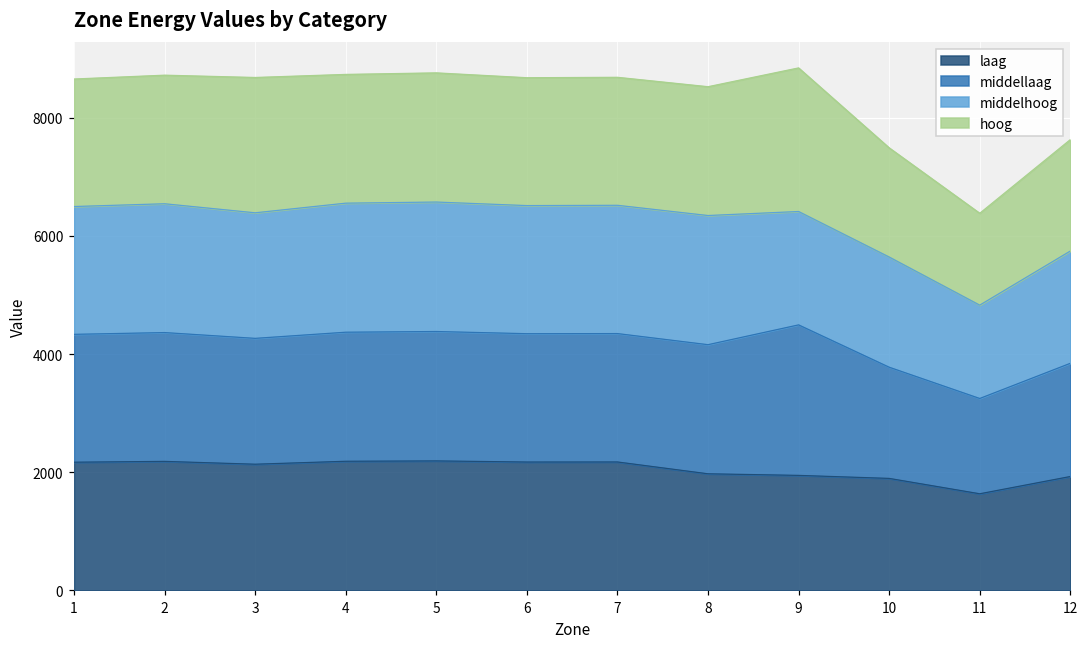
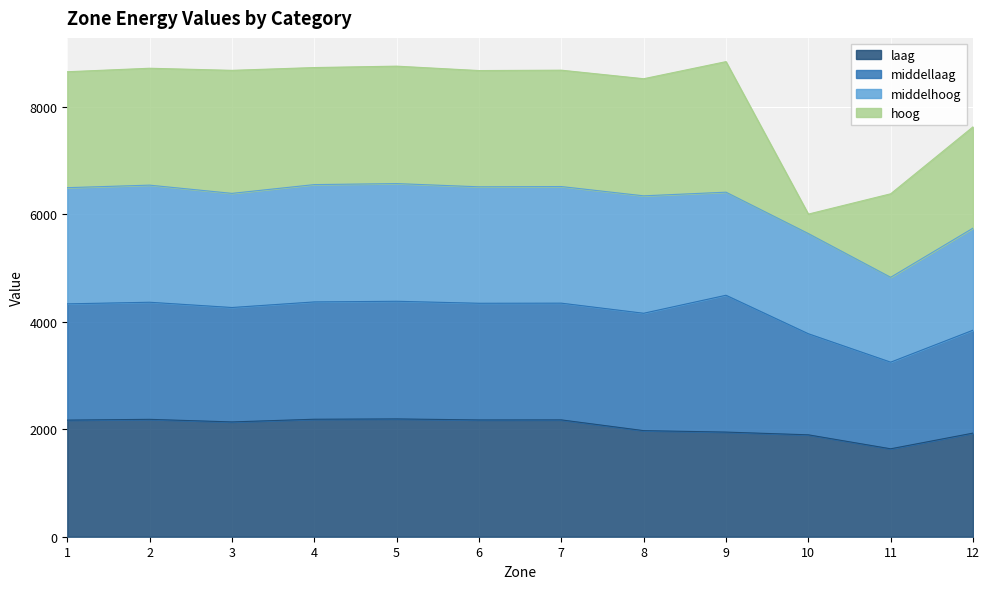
hoog, 10: 1800 -> 400
